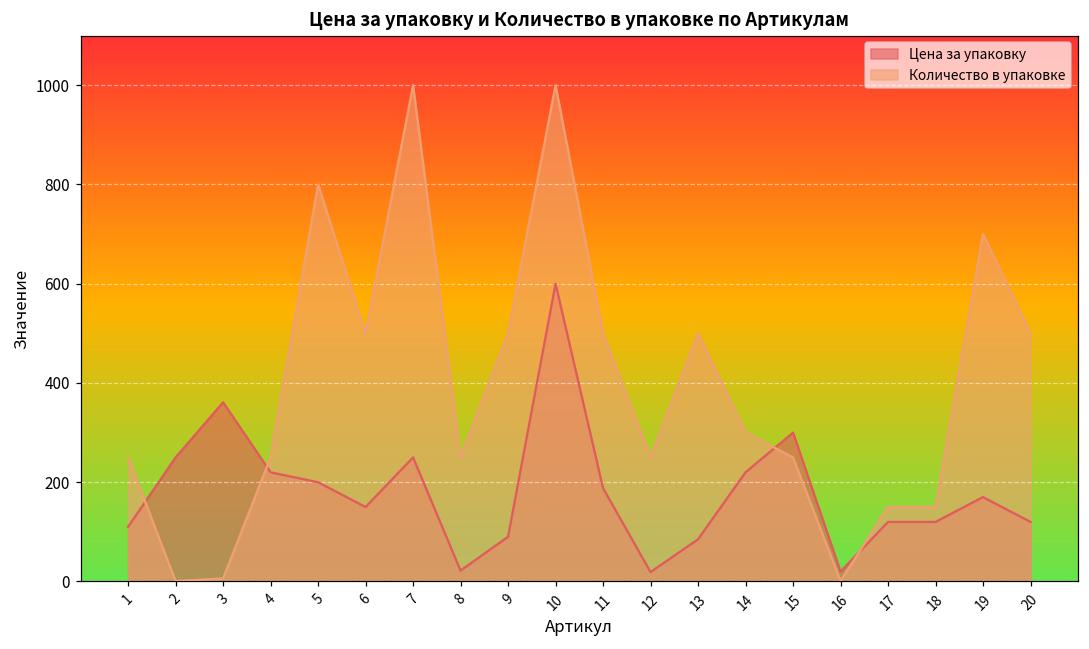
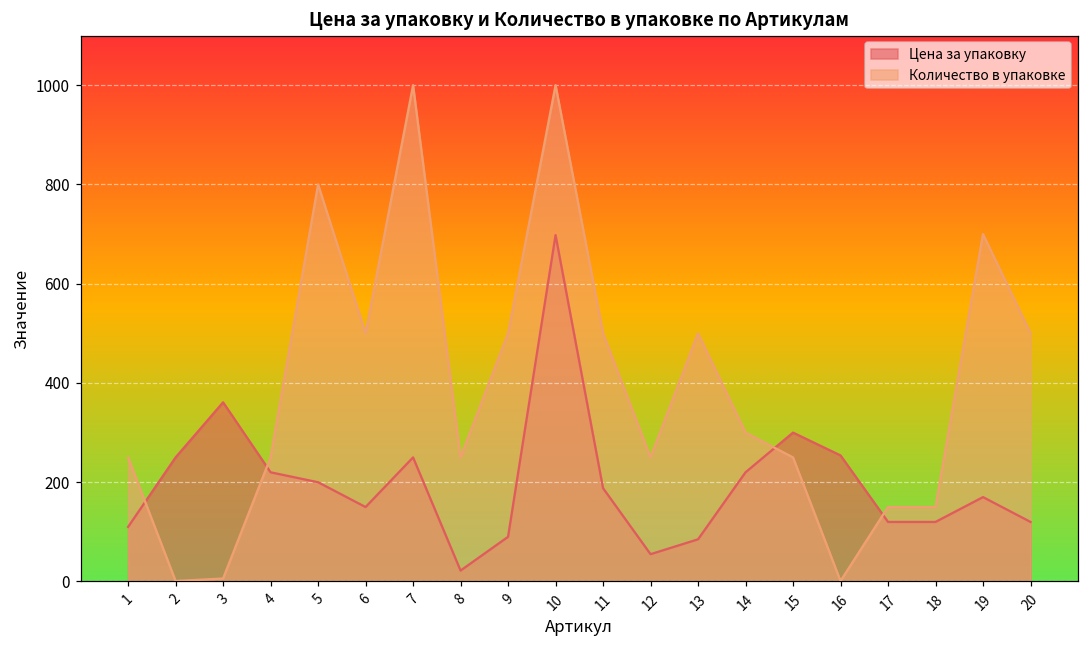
Цена за упаковку, 10: 600 -> 700
Цена за упаковку, 12: 20 -> 60
Цена за упаковку, 16: 20 -> 250
